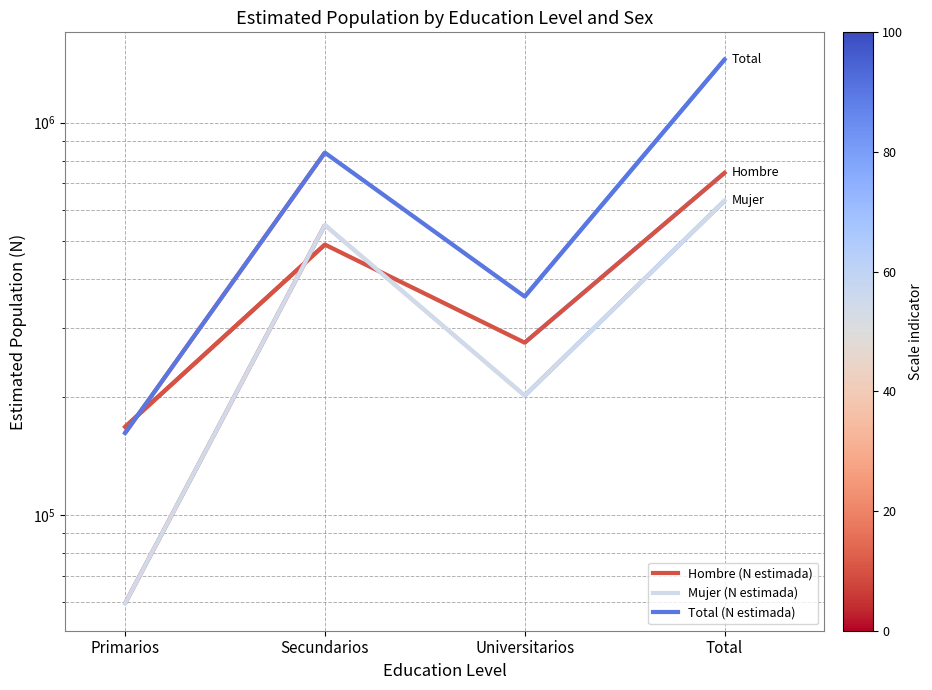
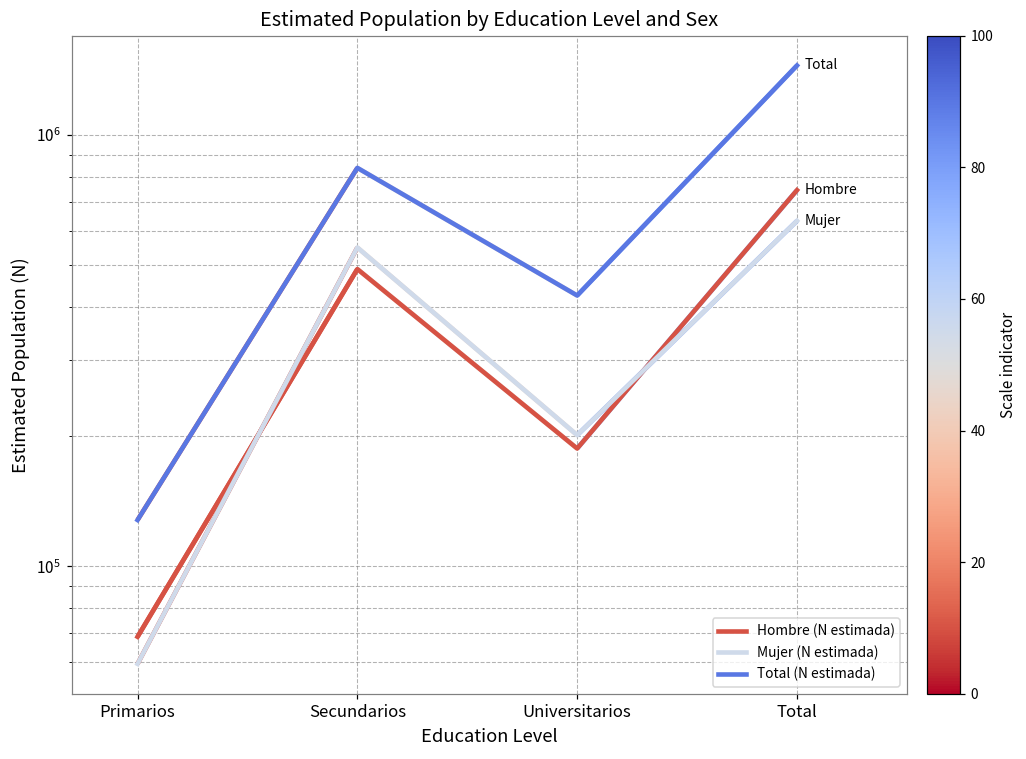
Hombre (N estimada), Primarios: 167000 -> 69000
Total (N estimada), Primarios: 162000 -> 128000
Hombre (N estimada), Universitarios: 270000 -> 190000
Total (N estimada), Universitarios: 360000 -> 420000
